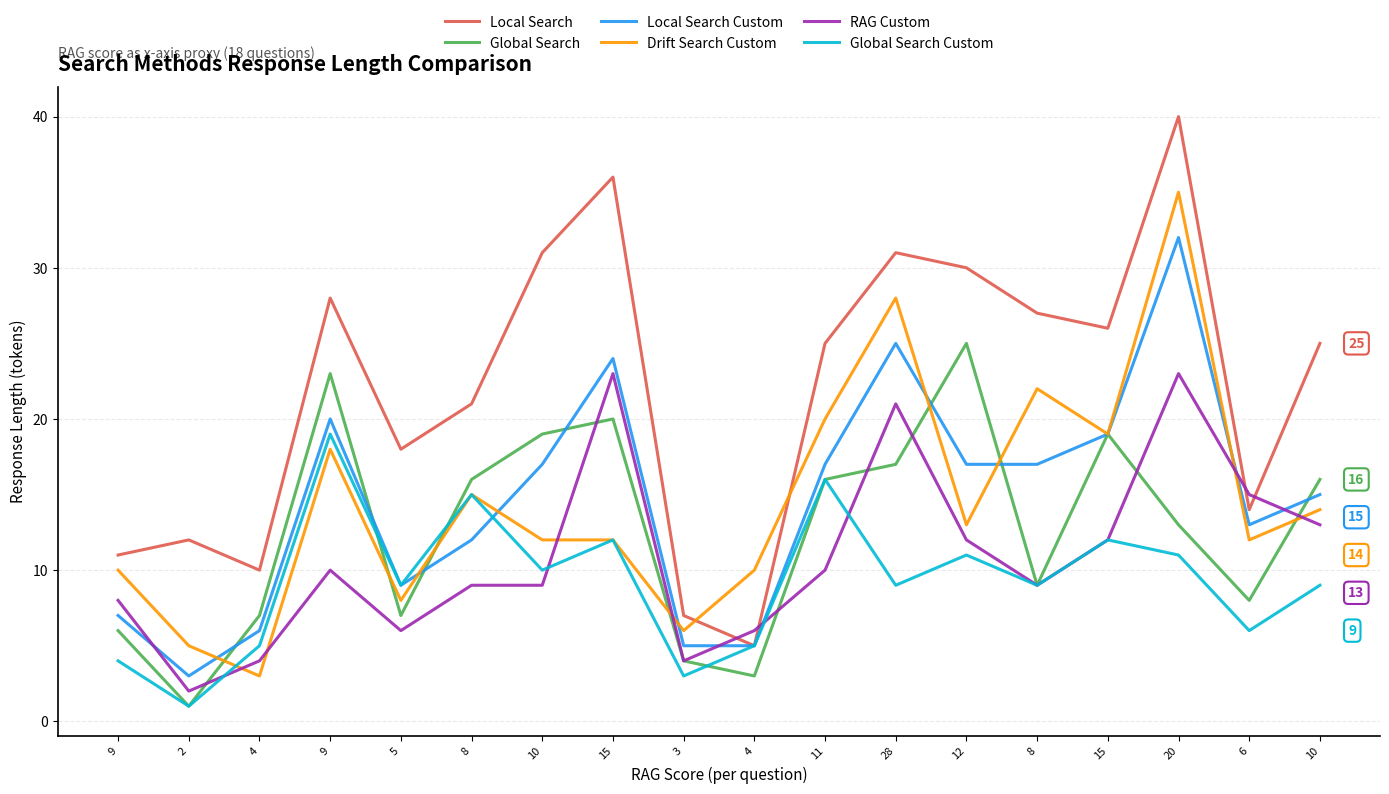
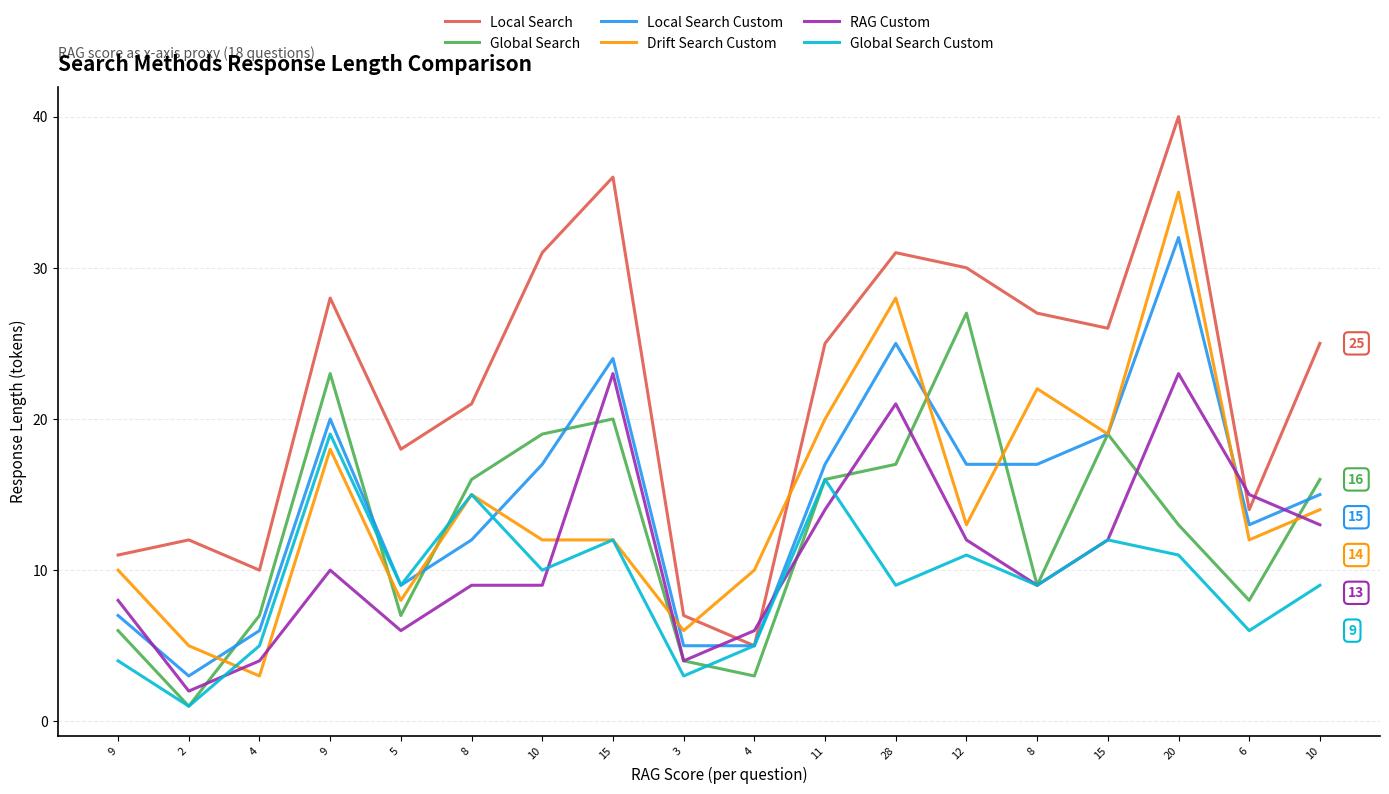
RAG Custom, 11: 10 -> 14
Global Search, 12: 25 -> 27
